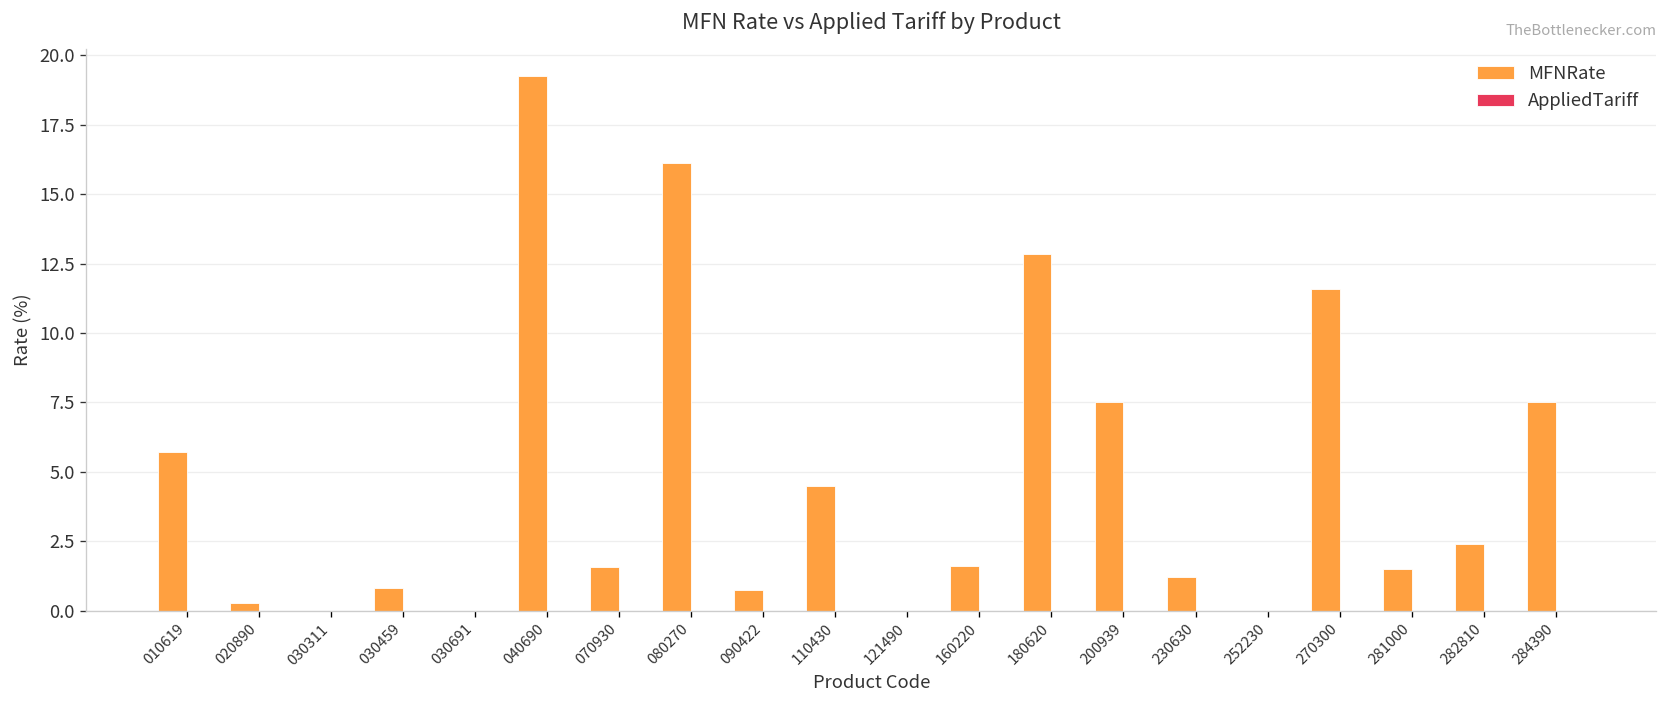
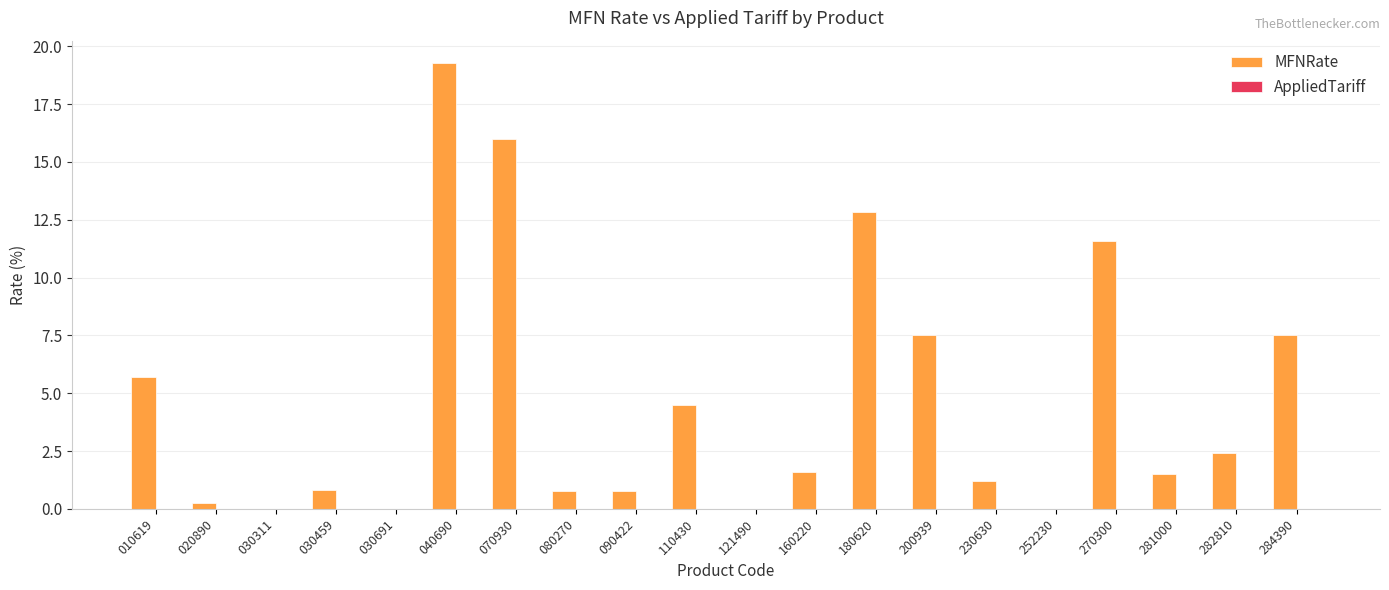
MFNRate, 070930: 1.6 -> 16.0
MFNRate, 080270: 16.1 -> 0.8
